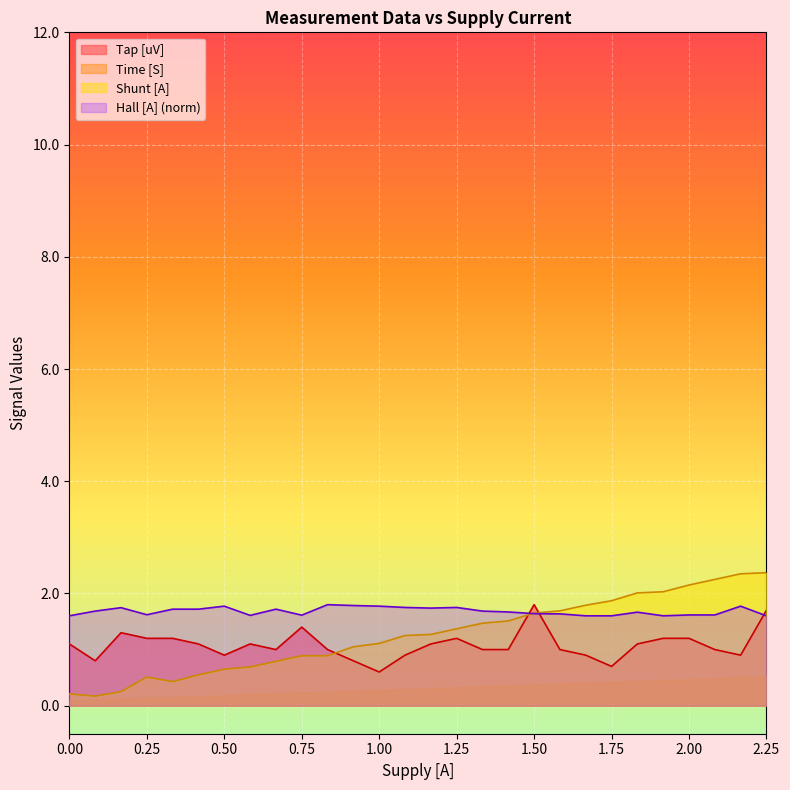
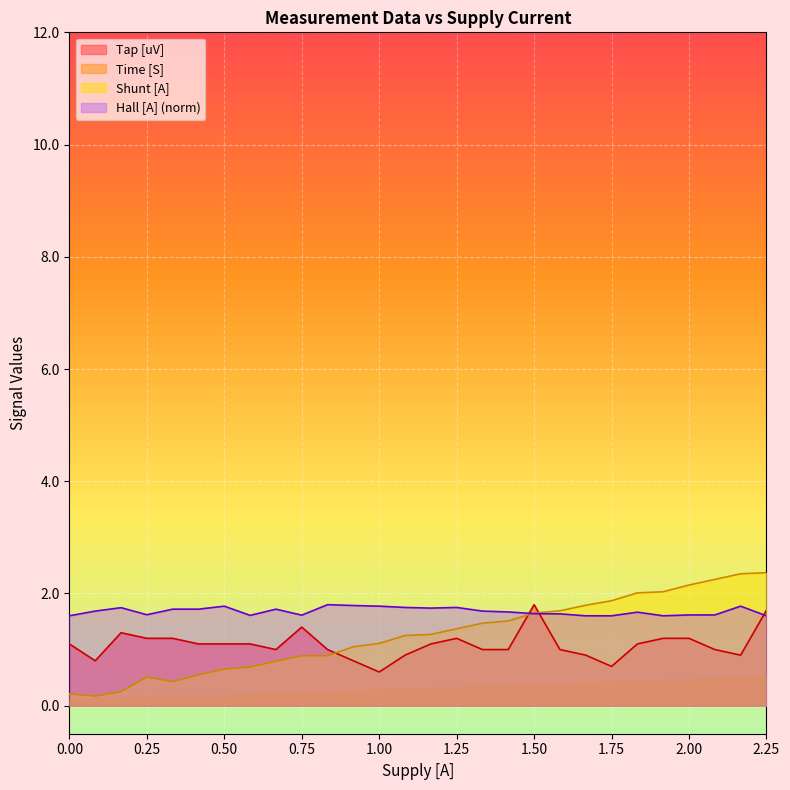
Tap [uV], 0.50: 0.9 -> 1.1
